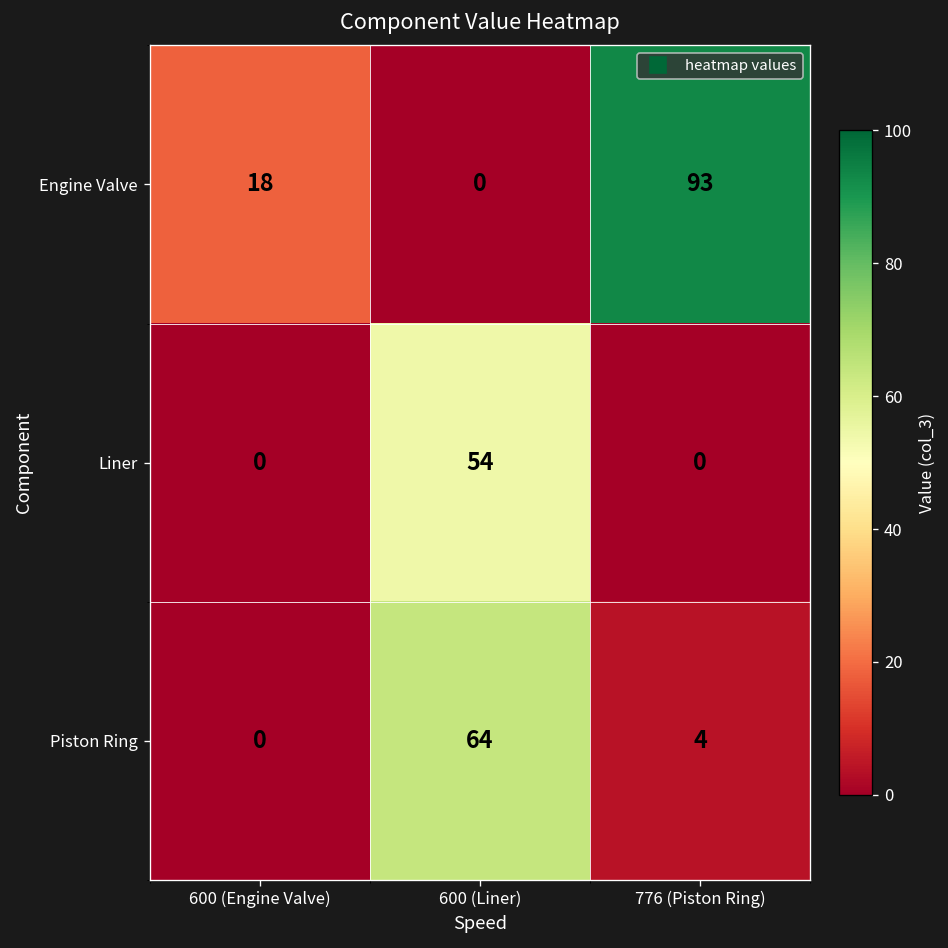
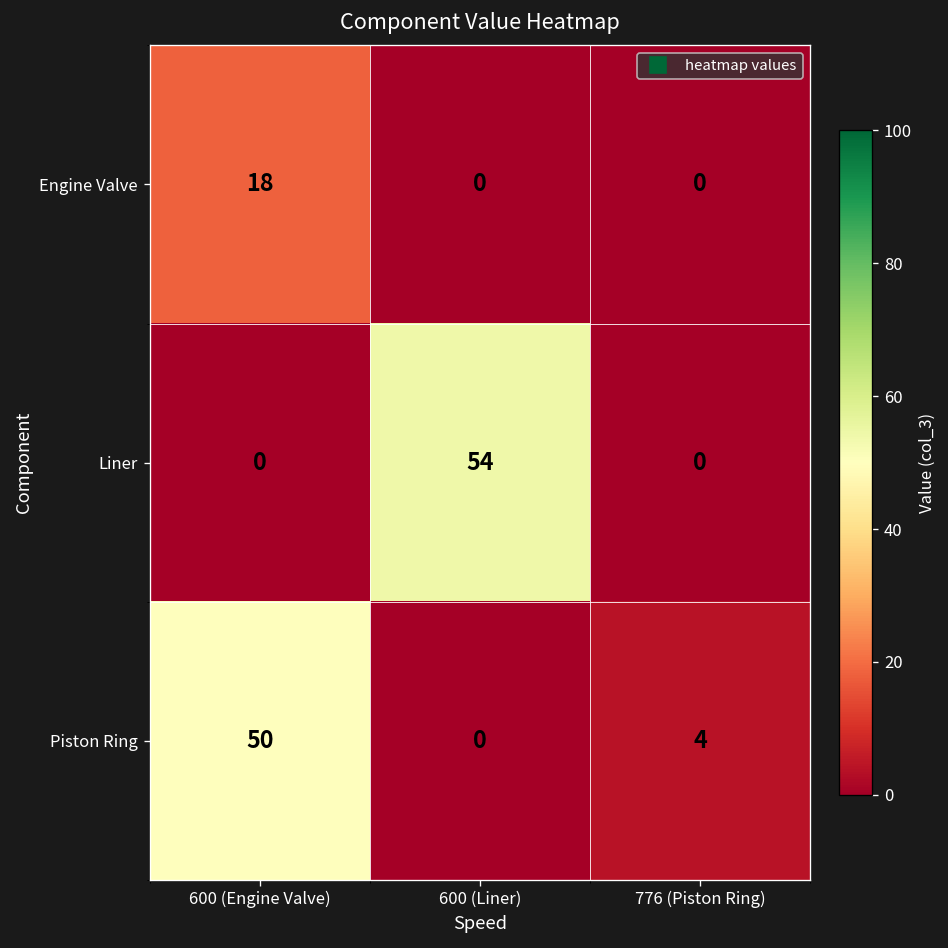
Engine Valve, 776 (Piston Ring): 93 -> 0
Piston Ring, 600 (Engine Valve): 0 -> 50
Piston Ring, 600 (Liner): 64 -> 0
